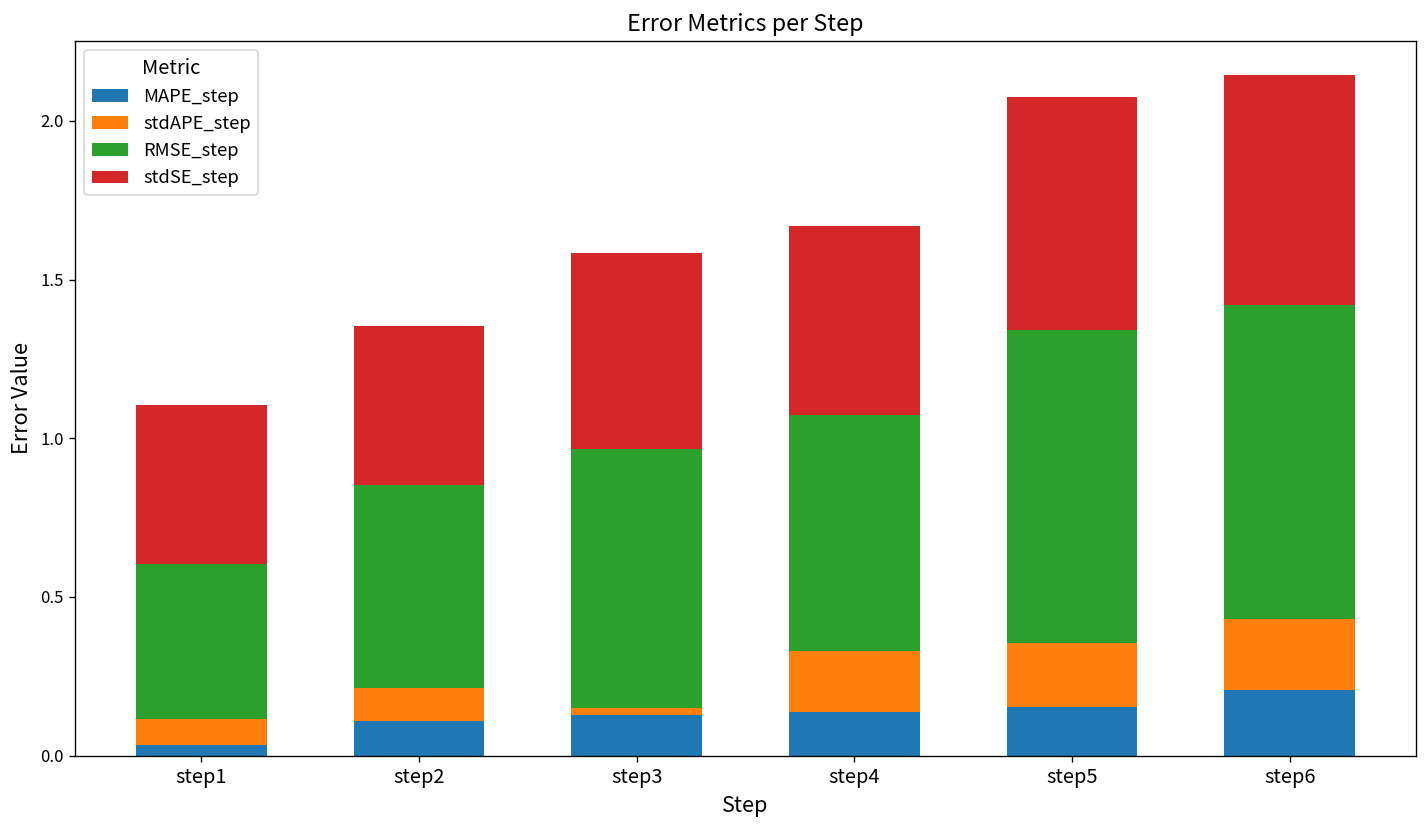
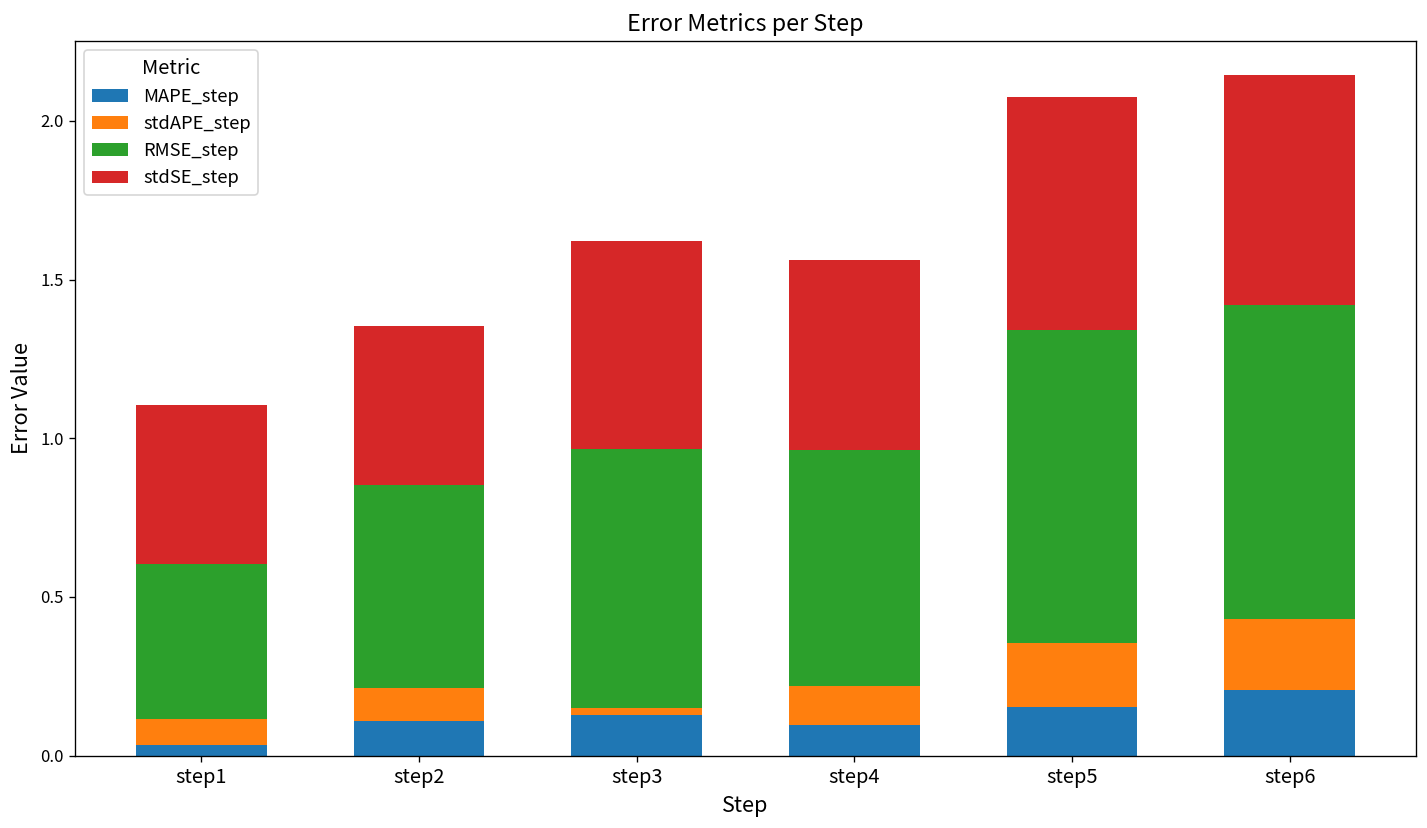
stdSE_step, step3: 0.62 -> 0.66
MAPE_step, step4: 0.14 -> 0.10
stdAPE_step, step4: 0.19 -> 0.12
